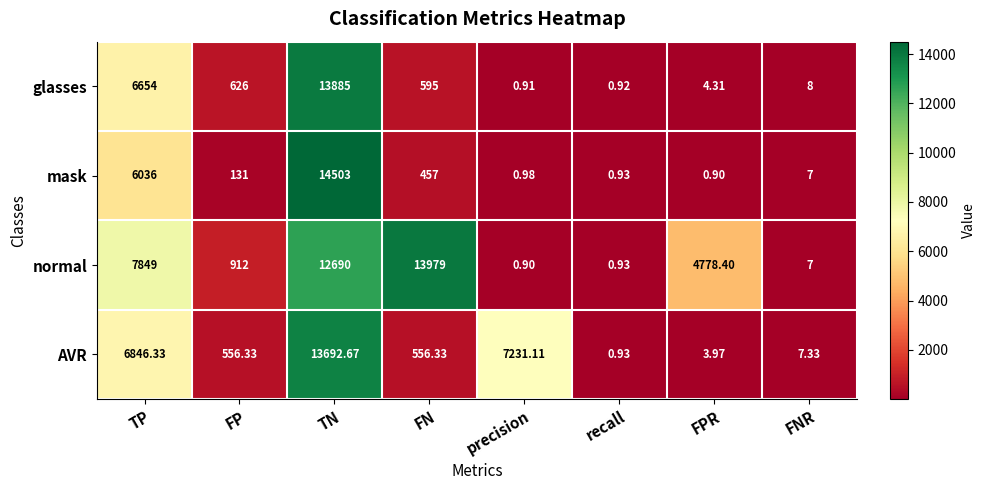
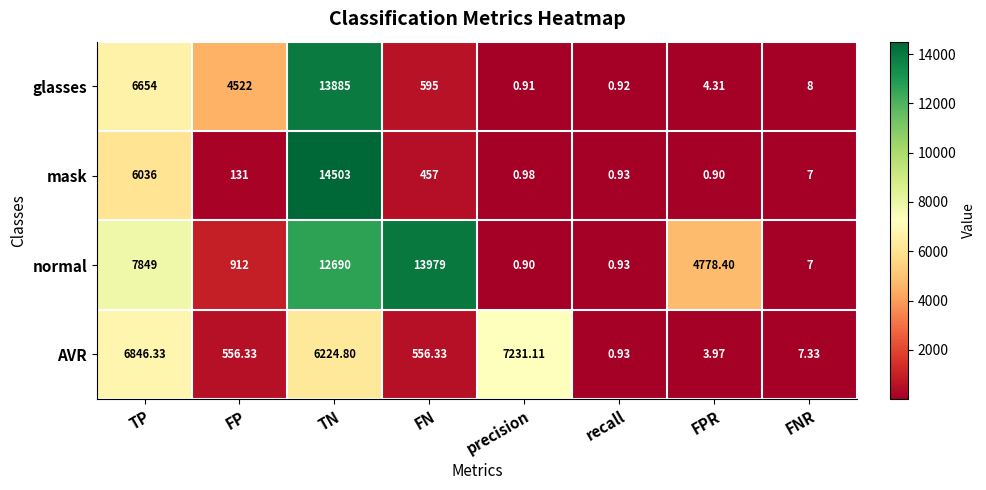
glasses, FP: 626 -> 4522
AVR, TN: 13692.67 -> 6224.80
